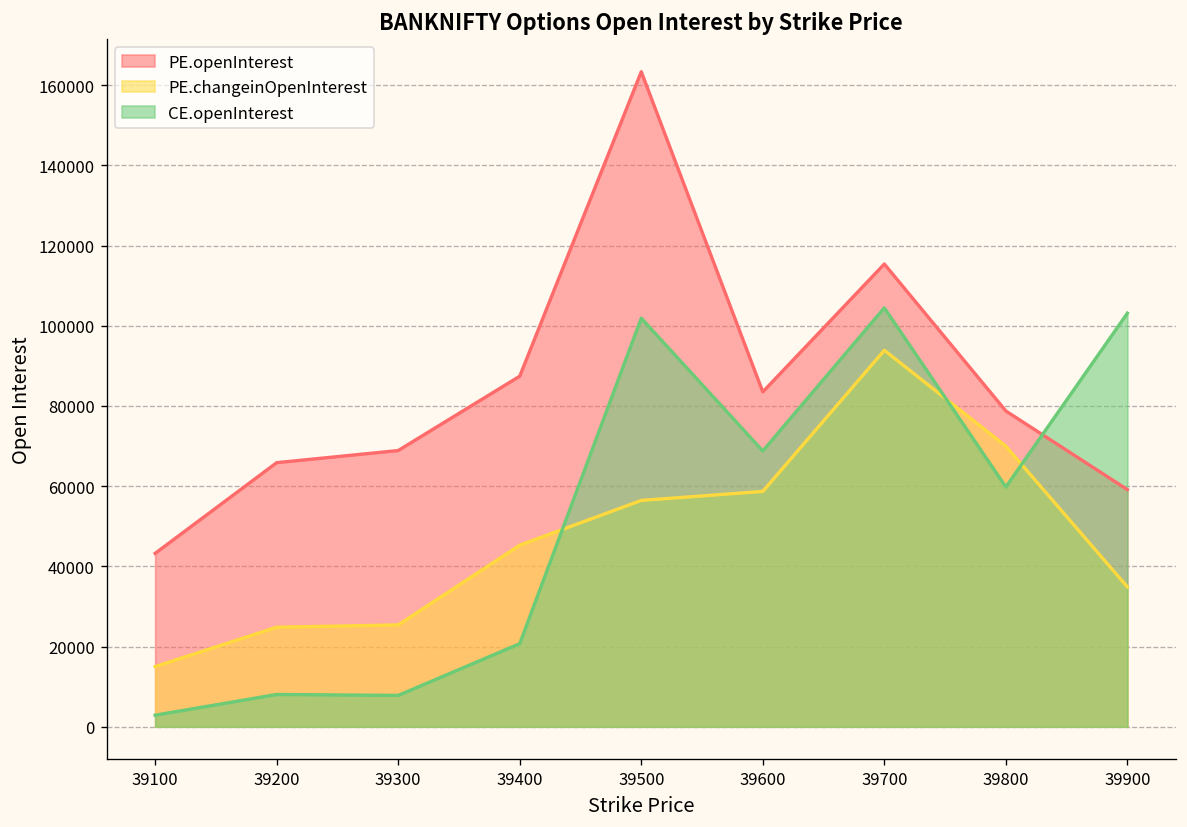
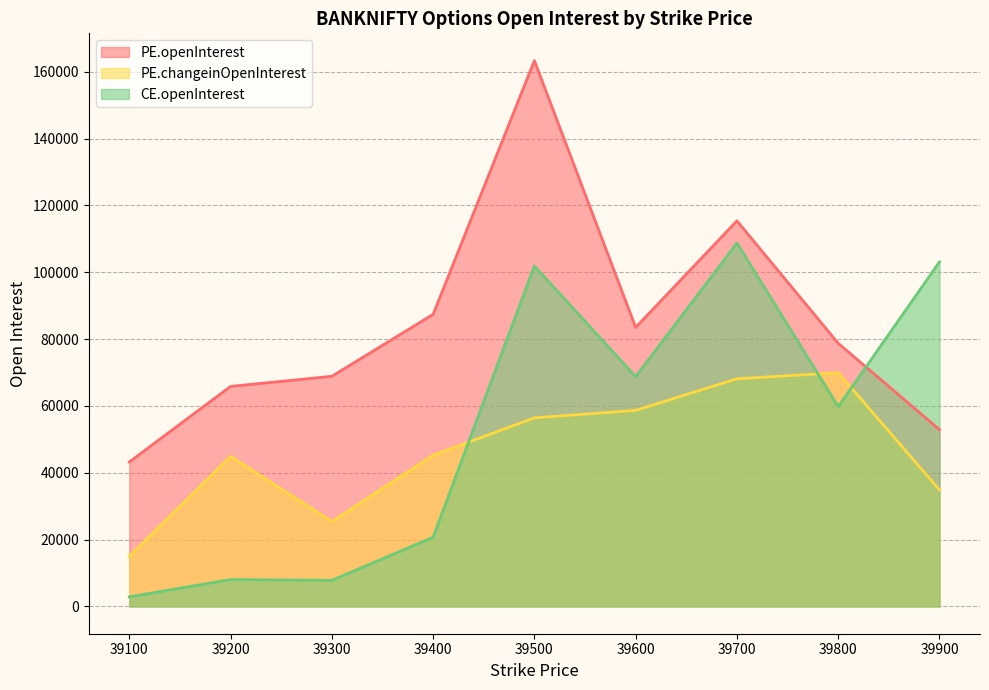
PE.changeinOpenInterest, 39200: 25000 -> 45000
PE.changeinOpenInterest, 39700: 94000 -> 68000
CE.openInterest, 39700: 104000 -> 109000
PE.openInterest, 39900: 59000 -> 53000
